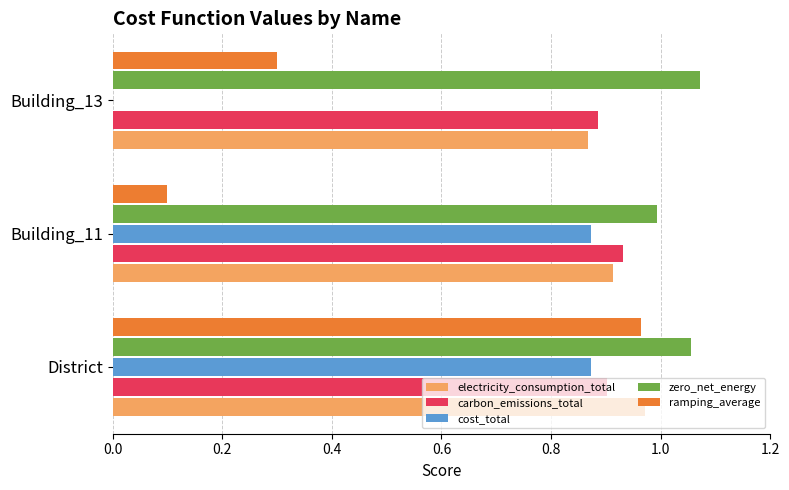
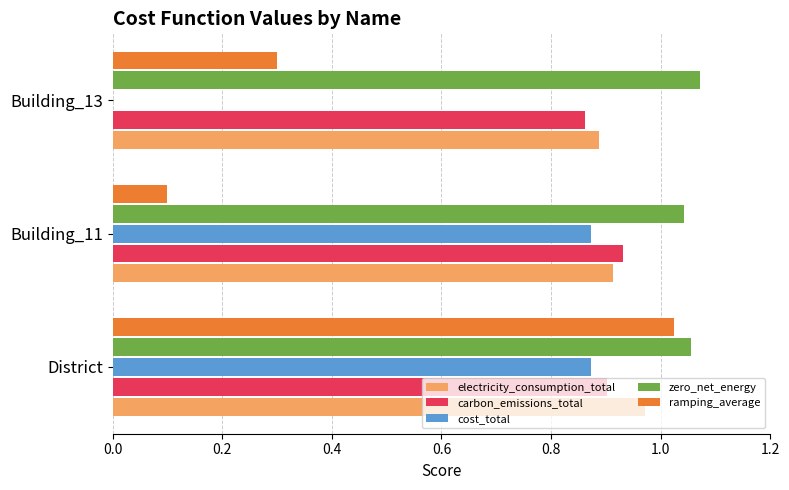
carbon_emissions_total, Building_13: 0.88 -> 0.86
electricity_consumption_total, Building_13: 0.87 -> 0.89
zero_net_energy, Building_11: 0.99 -> 1.04
ramping_average, District: 0.96 -> 1.02
